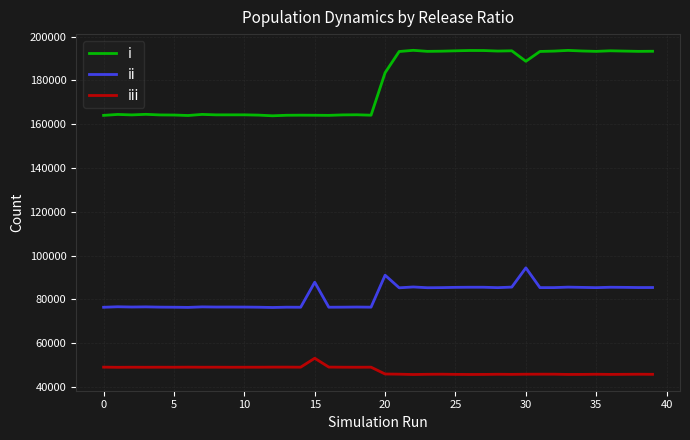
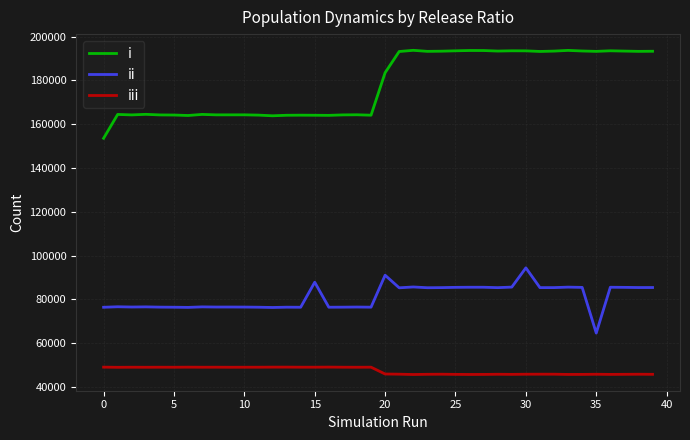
i, 0: 164000 -> 154000
iii, 15: 53000 -> 49000
i, 30: 189000 -> 194000
ii, 35: 85000 -> 65000
